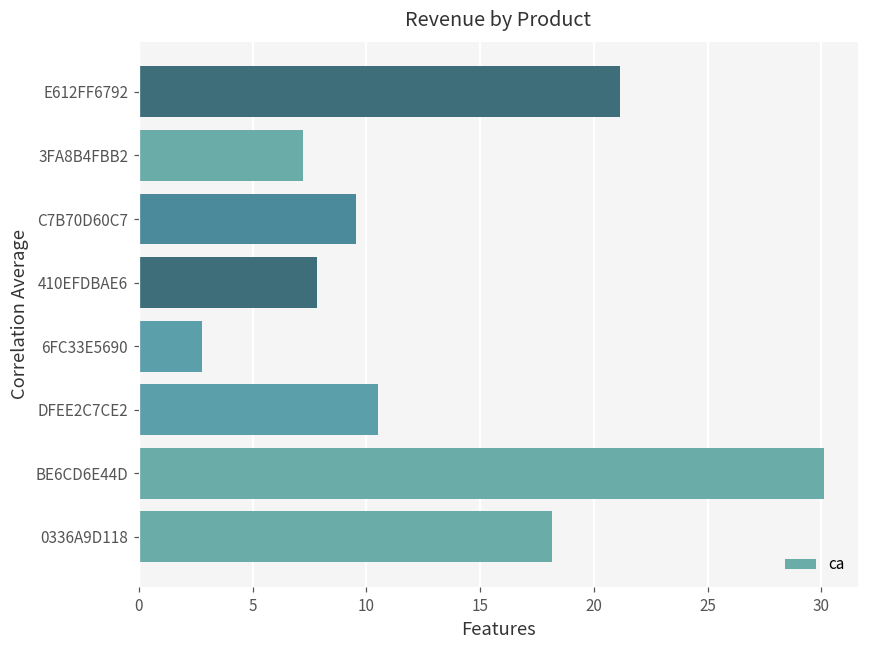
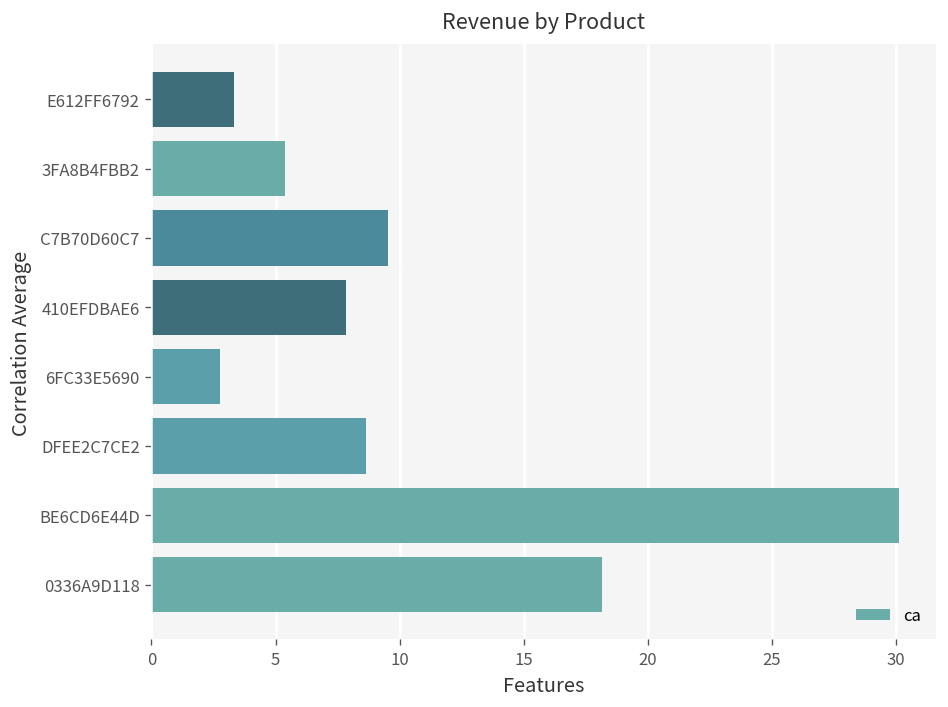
E612FF6792: 21.1 -> 3.3
3FA8B4FBB2: 7.2 -> 5.4
DFEE2C7CE2: 10.5 -> 8.6
